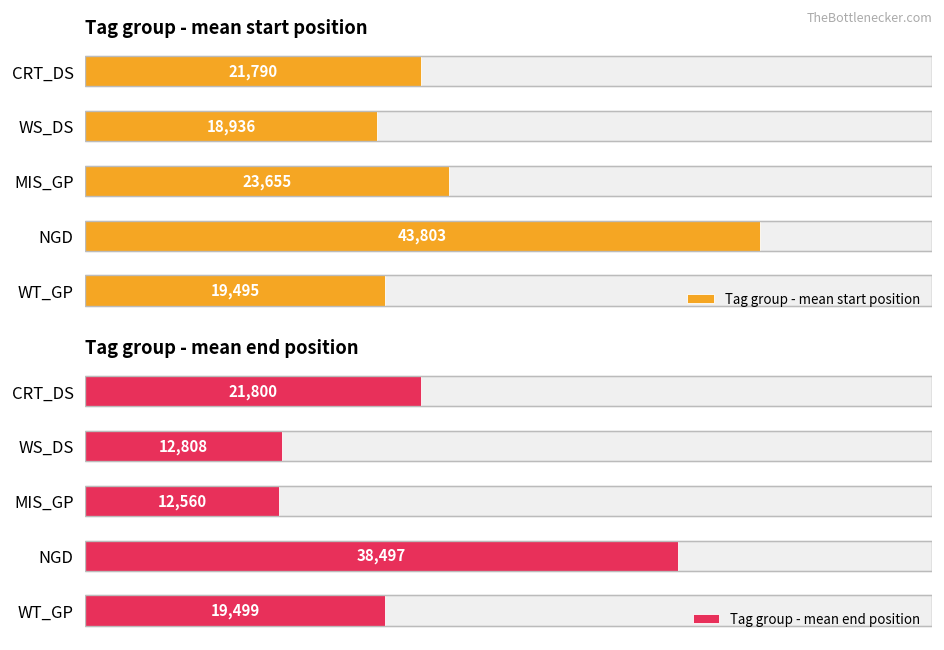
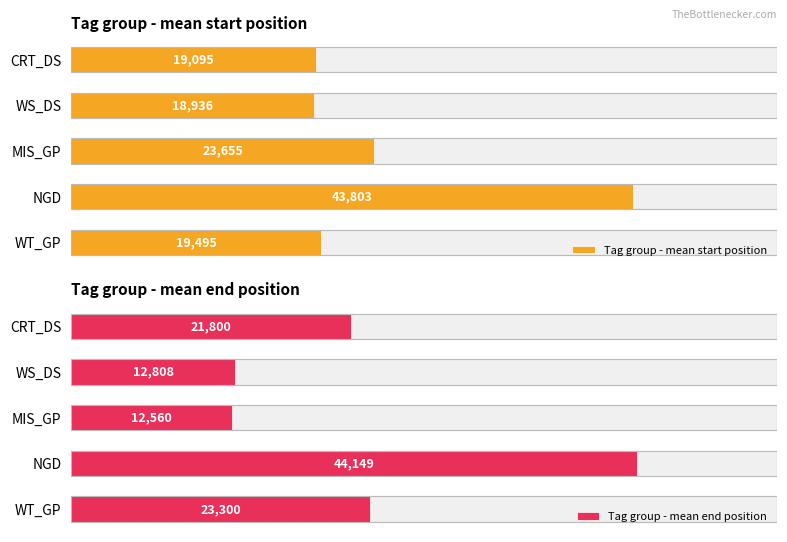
Tag group - mean start position, Tag group - mean start position, CRT_DS: 21,790 -> 19,095
Tag group - mean end position, Tag group - mean end position, NGD: 38,497 -> 44,149
Tag group - mean end position, Tag group - mean end position, WT_GP: 19,499 -> 23,300
